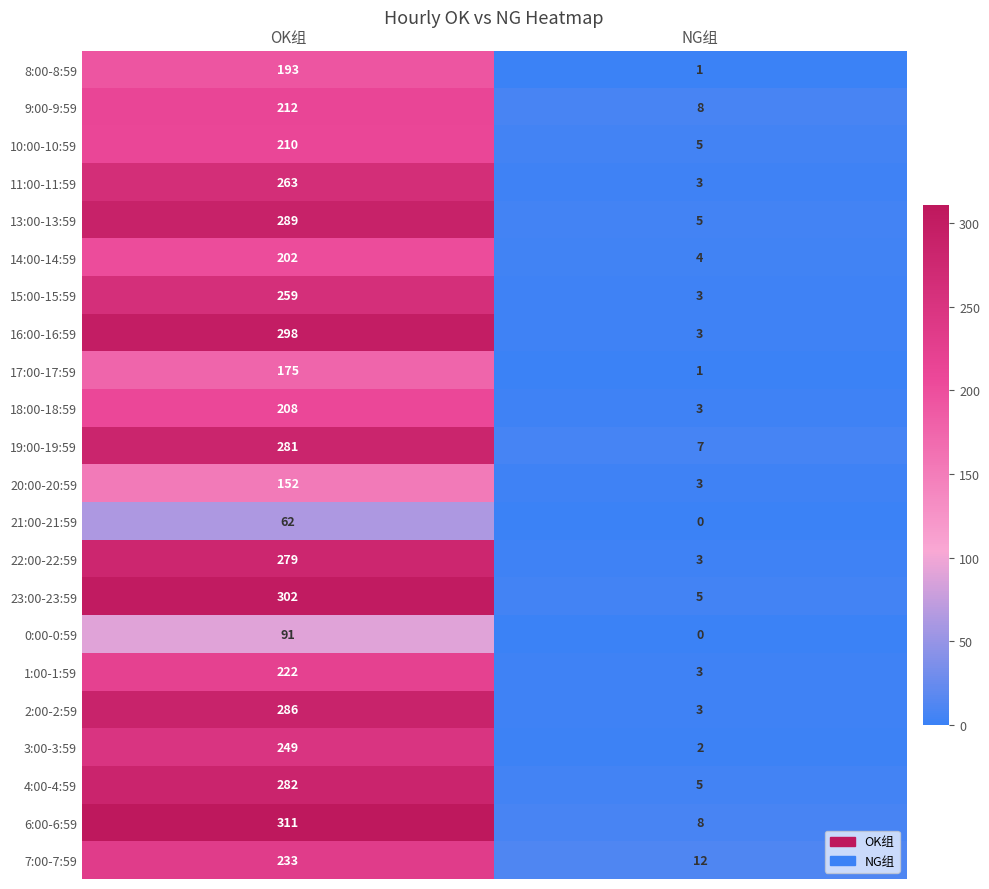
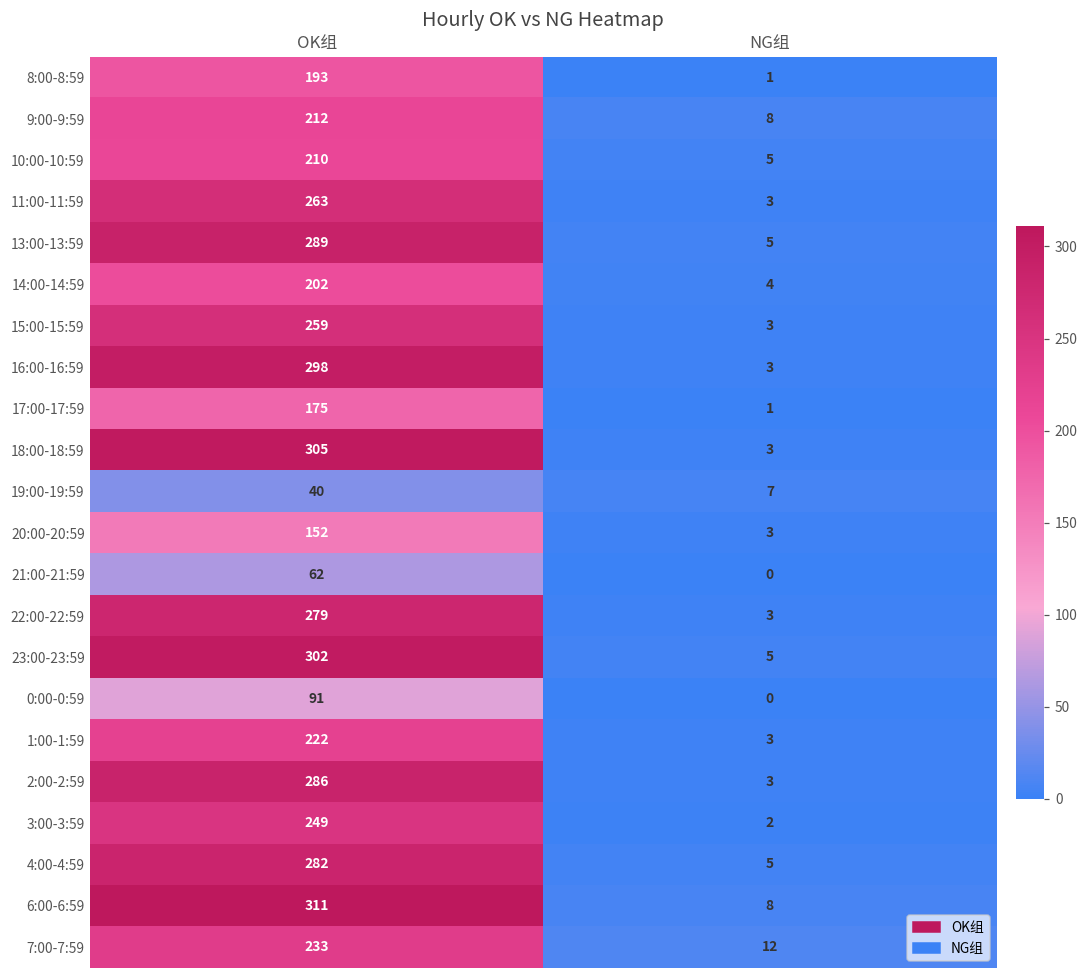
18:00-18:59, OK组: 208 -> 305
19:00-19:59, OK组: 281 -> 40
